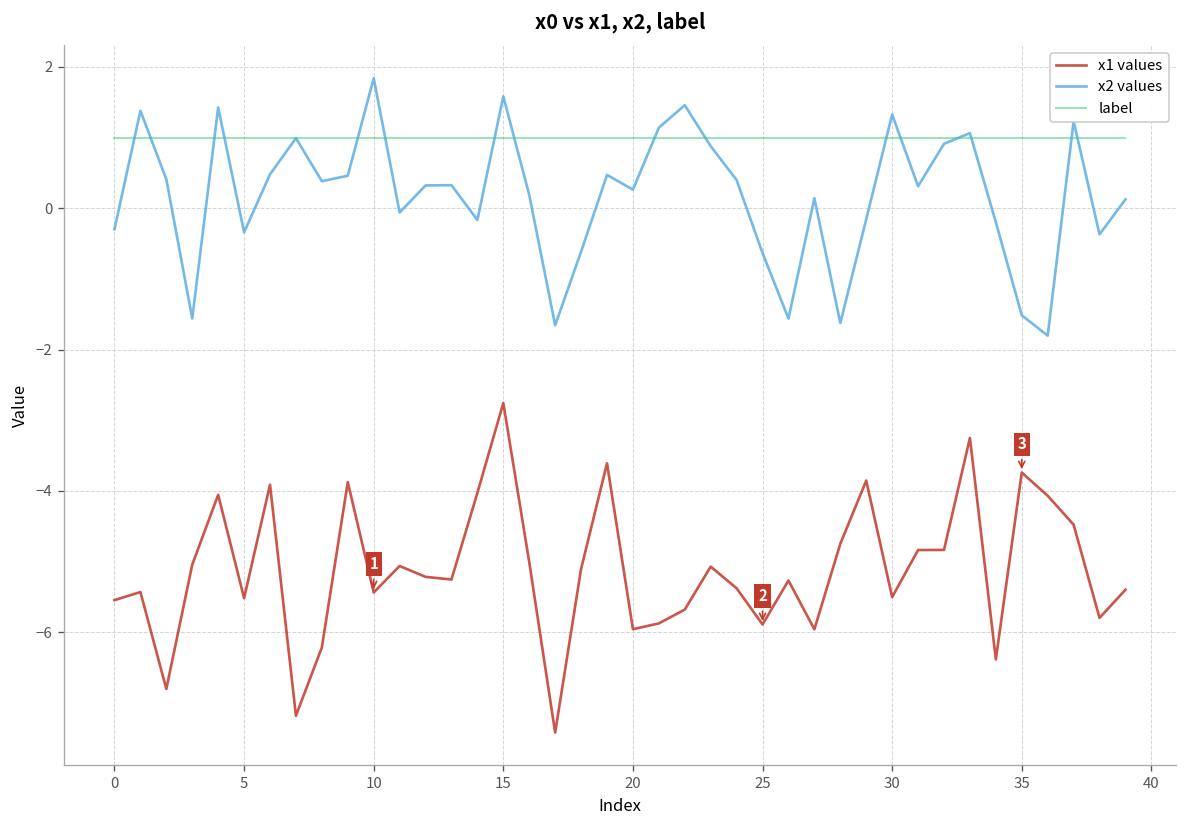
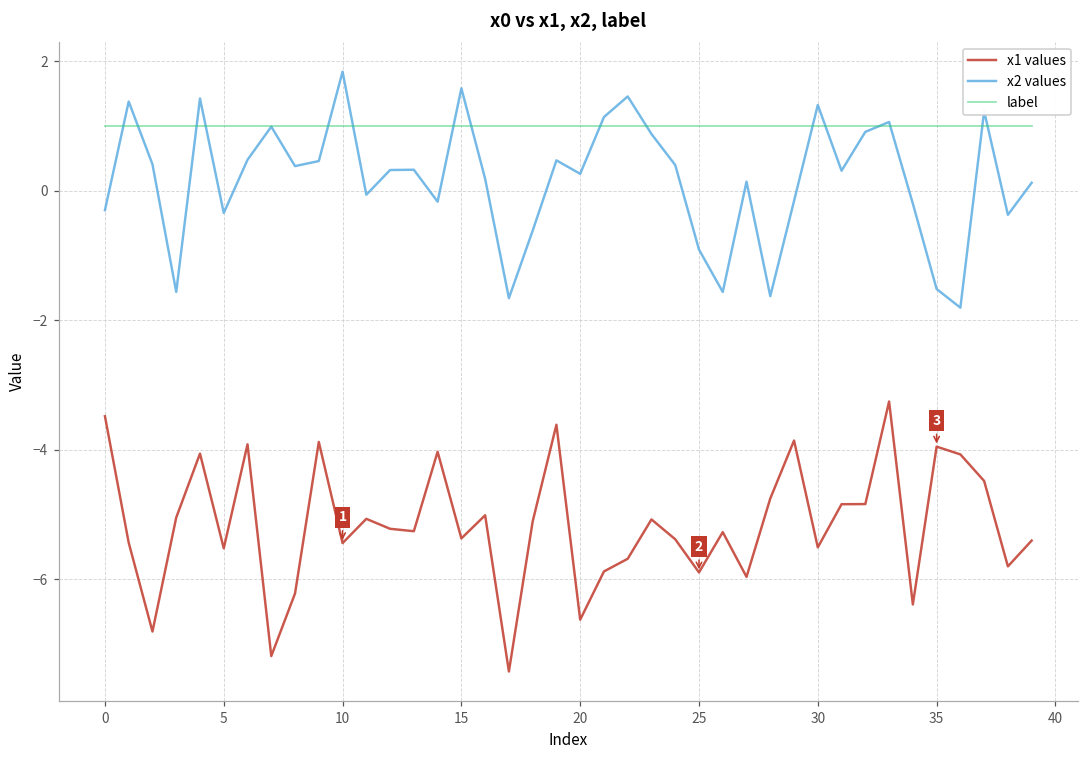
x1 values, 0: -5.5 -> -3.5
x1 values, 15: -2.8 -> -5.4
x1 values, 20: -6.0 -> -6.6
x2 values, 25: -0.6 -> -0.9
x1 values, 35: -3.7 -> -3.9
